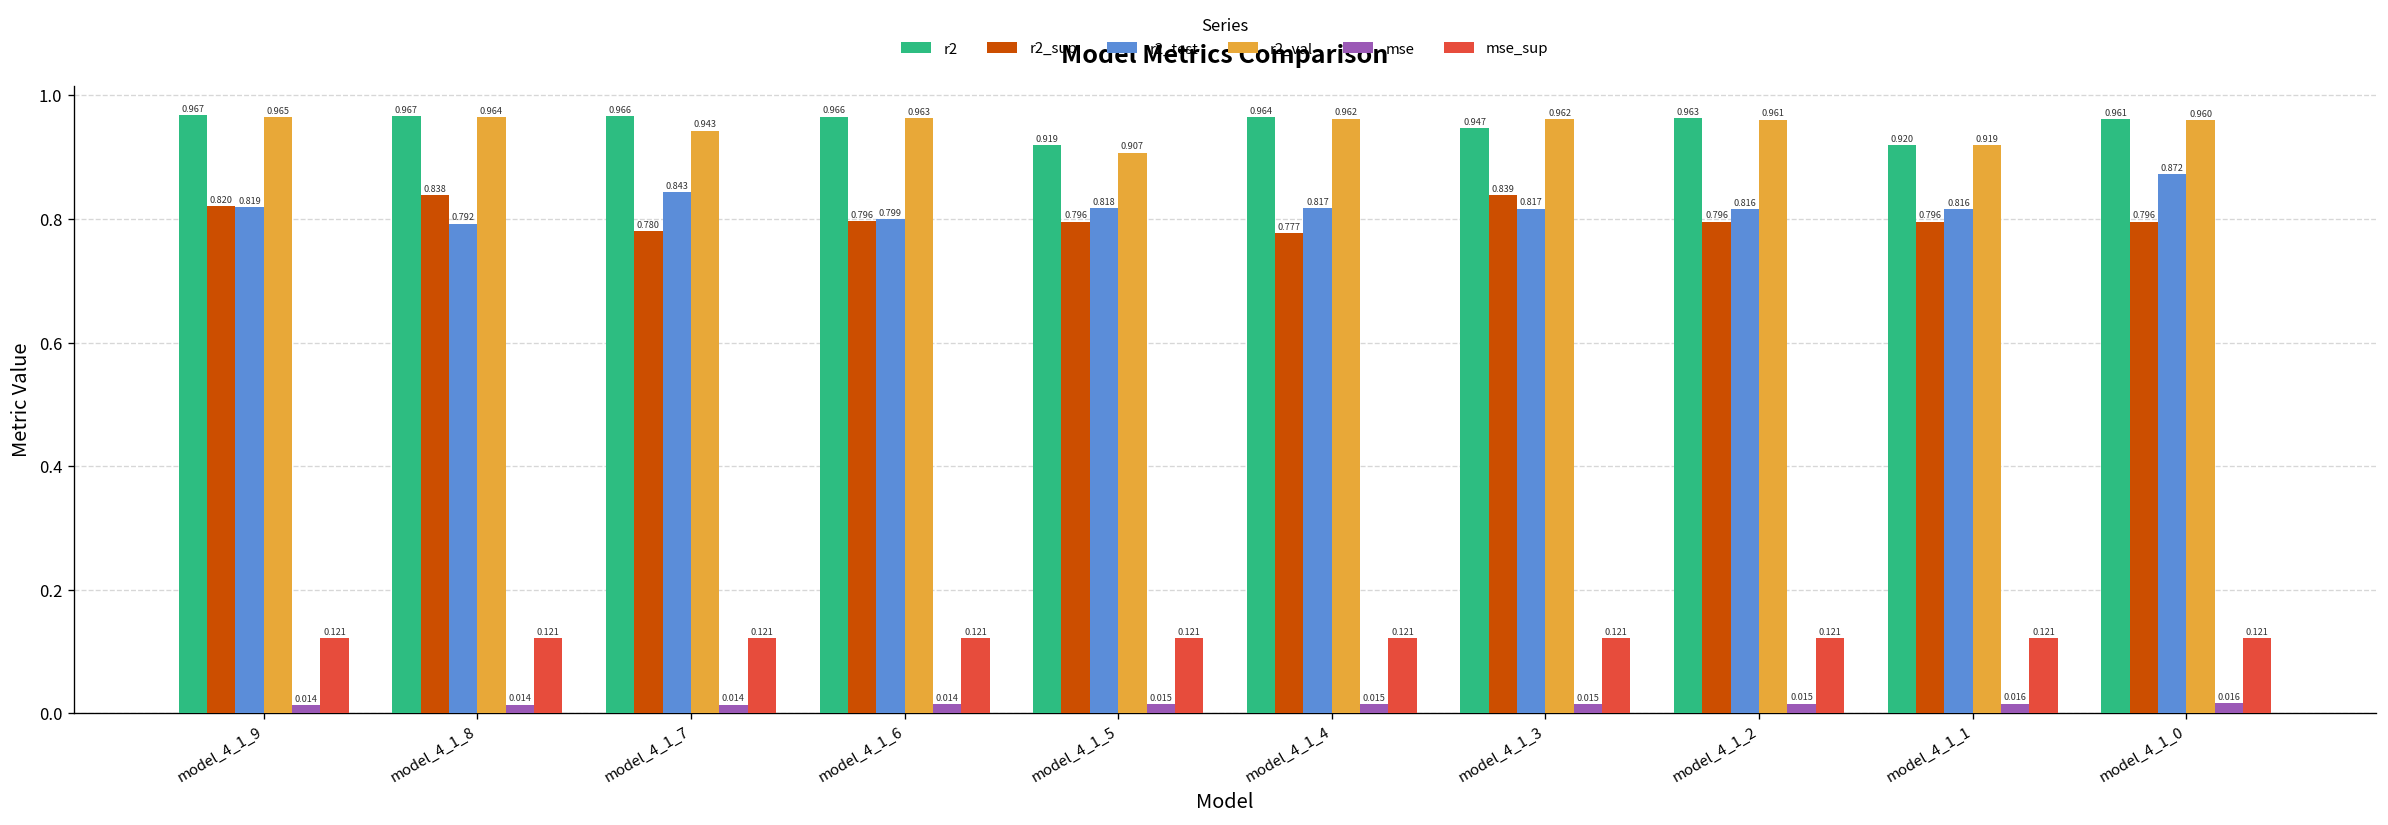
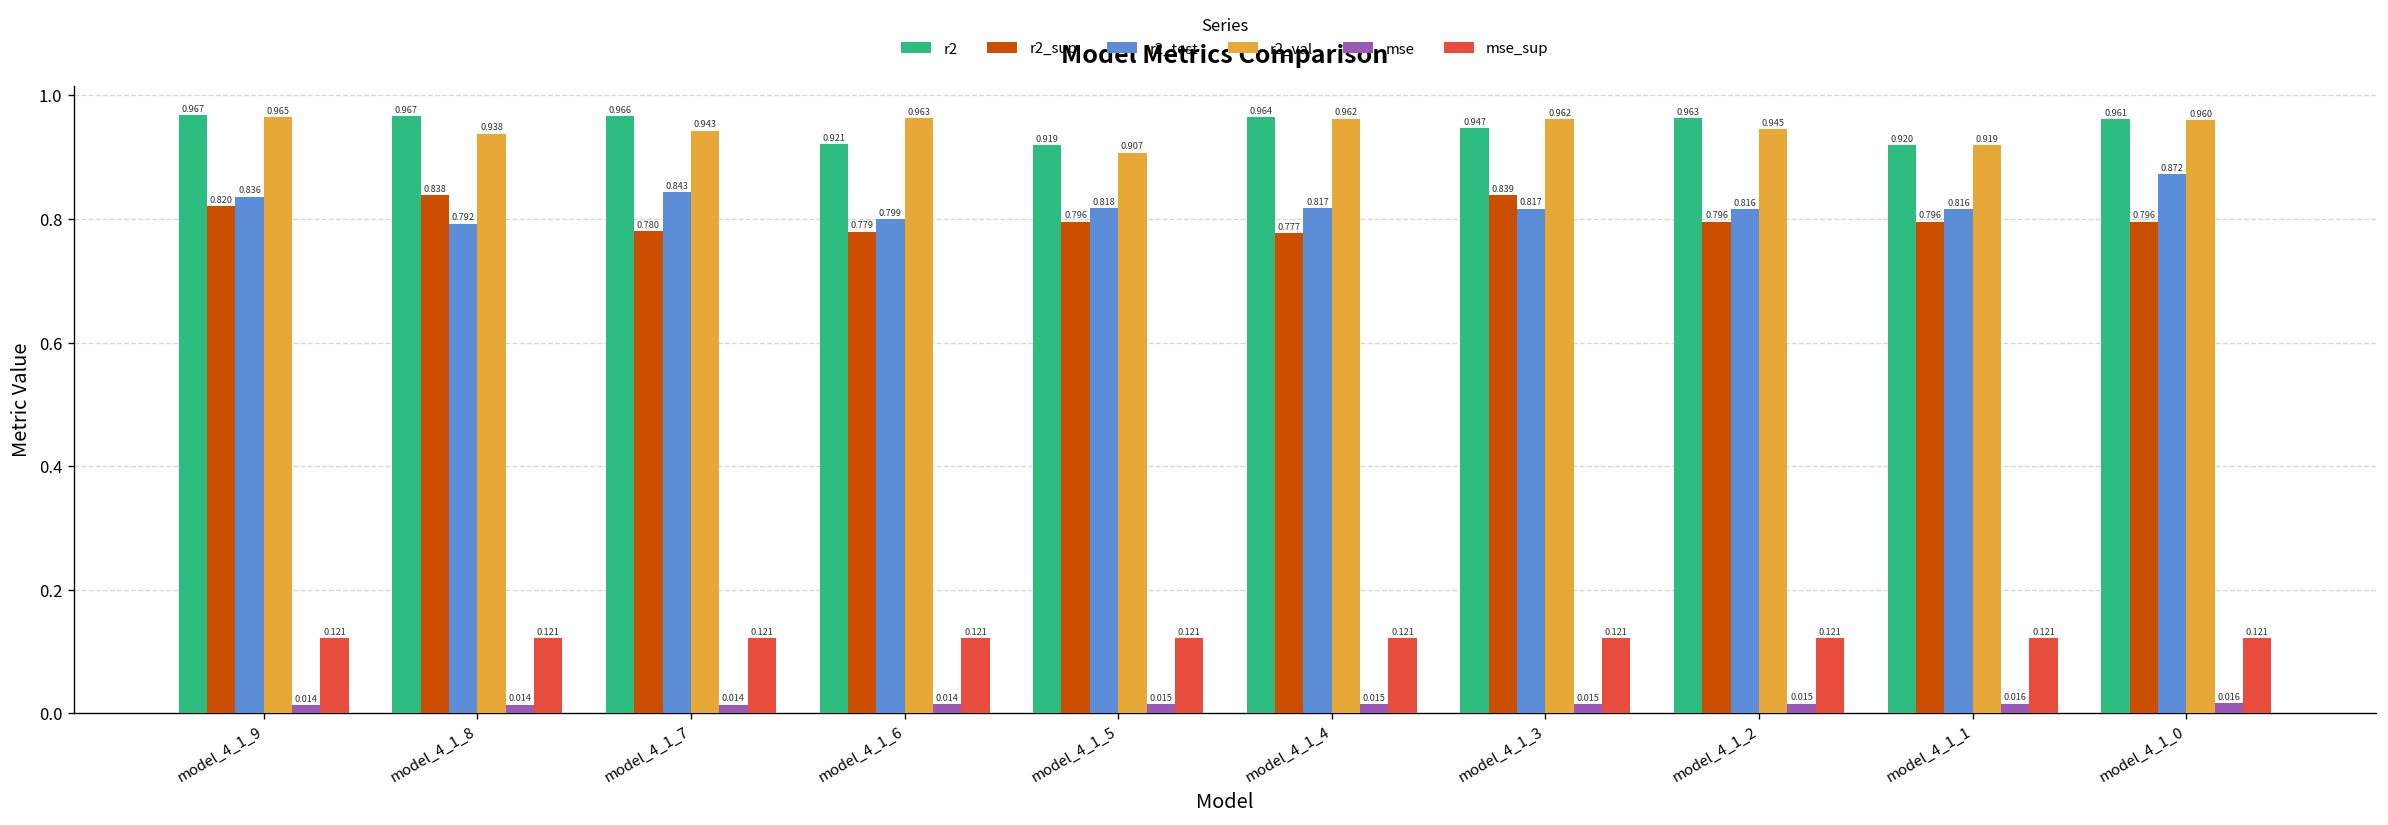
r2_test, model_4_1_9: 0.819 -> 0.836
r2_val, model_4_1_8: 0.964 -> 0.938
r2, model_4_1_6: 0.966 -> 0.921
r2_sup, model_4_1_6: 0.796 -> 0.779
r2_val, model_4_1_2: 0.961 -> 0.945
